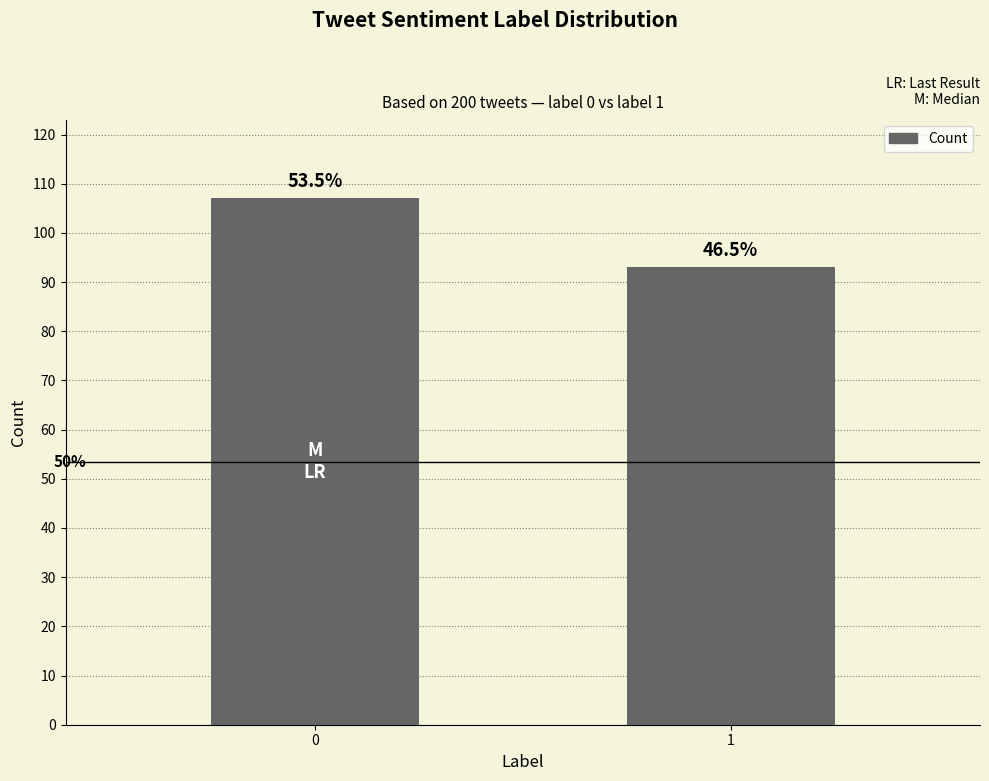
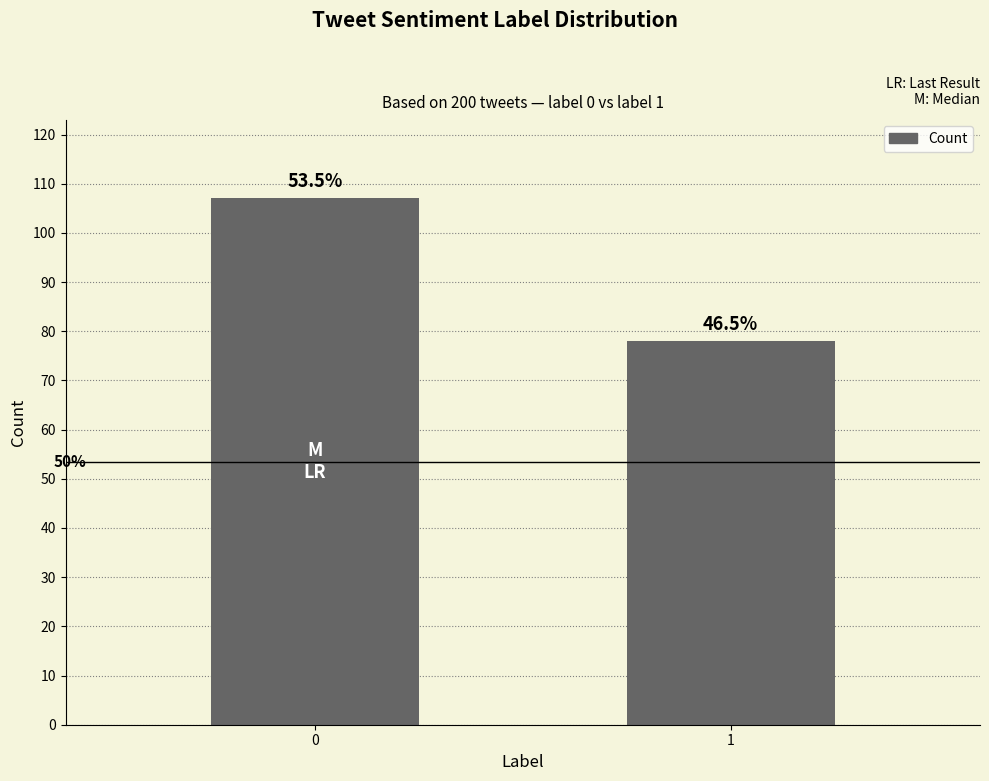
1: 93 -> 78
